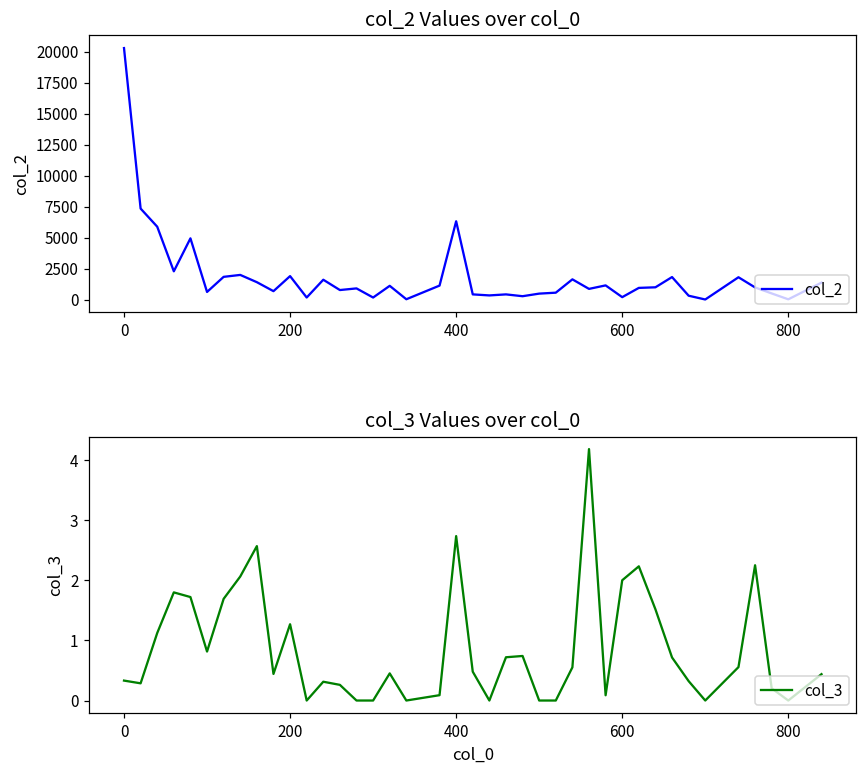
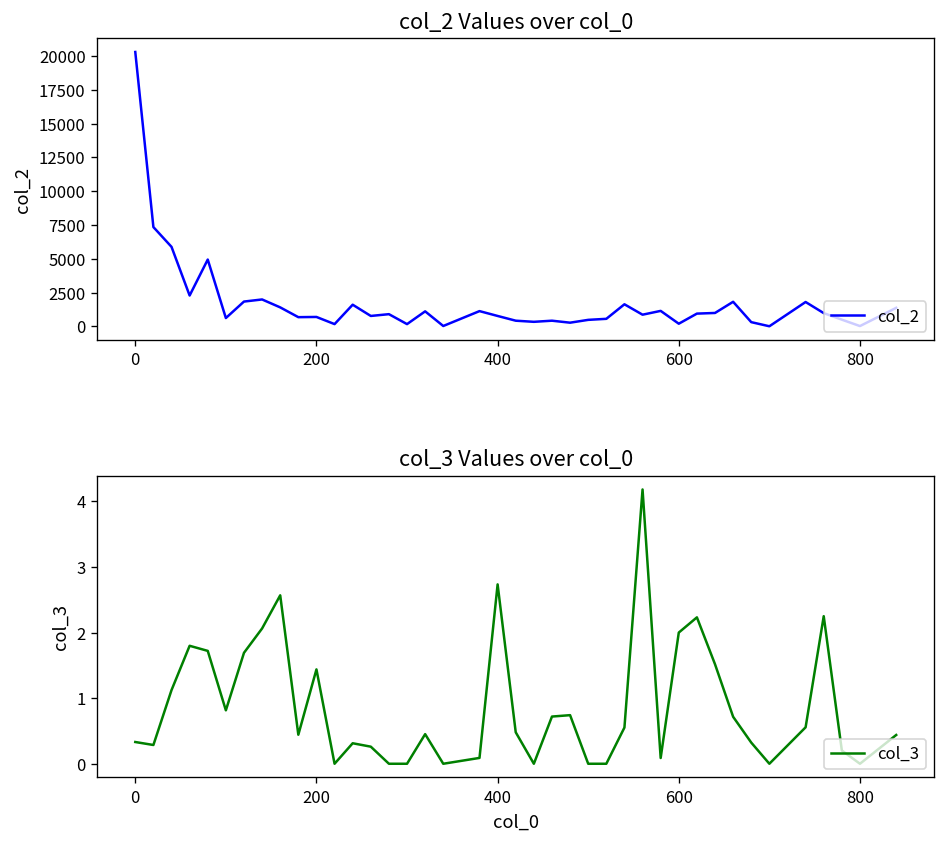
col_2 Values over col_0, 200: 1900 -> 700
col_2 Values over col_0, 400: 6300 -> 800
col_3 Values over col_0, 200: 1.3 -> 1.4
